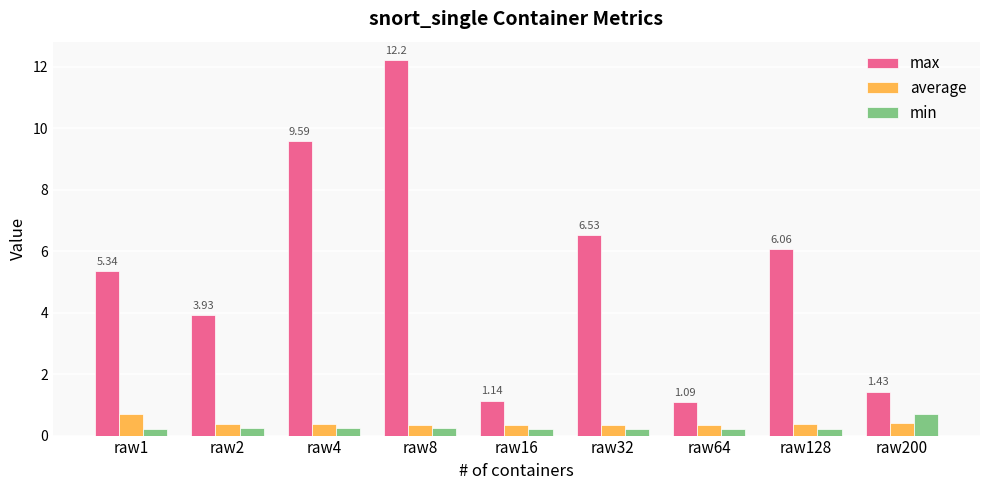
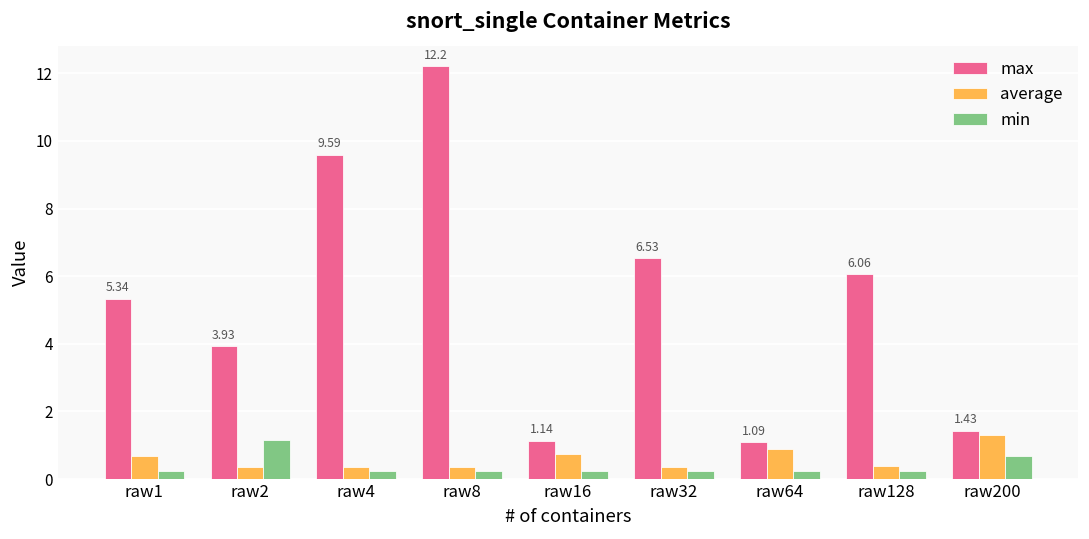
min, raw2: 0.2 -> 1.2
average, raw16: 0.4 -> 0.8
average, raw64: 0.4 -> 0.9
average, raw200: 0.4 -> 1.3
